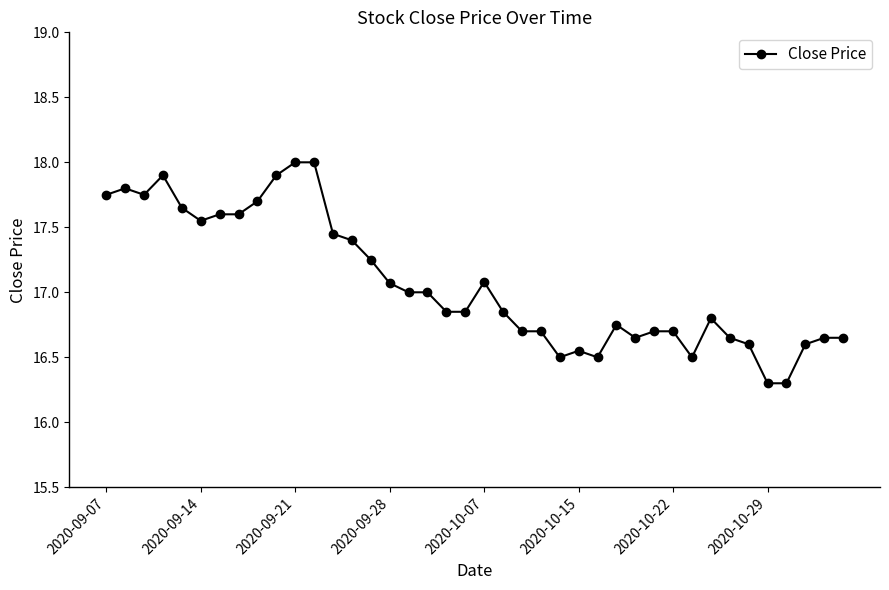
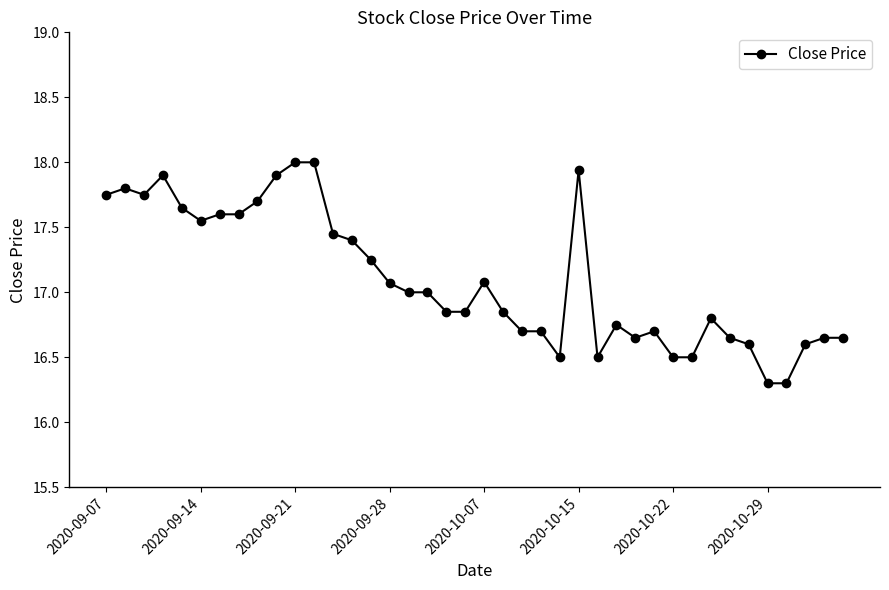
2020-10-15: 16.55 -> 17.94
2020-10-22: 16.7 -> 16.5
